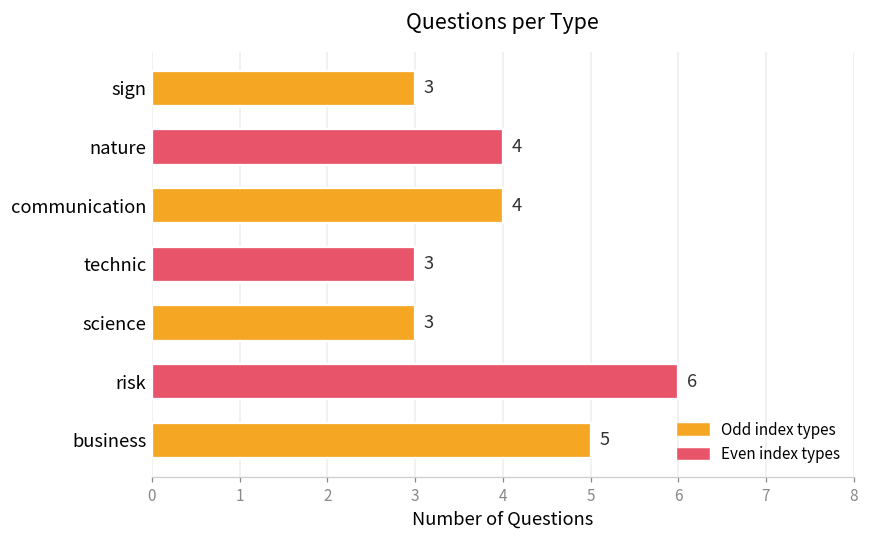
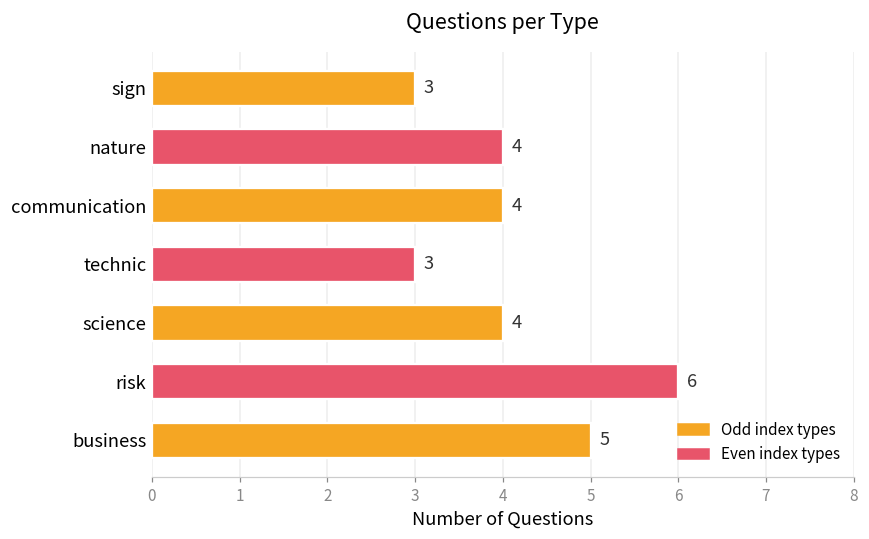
science: 3 -> 4
